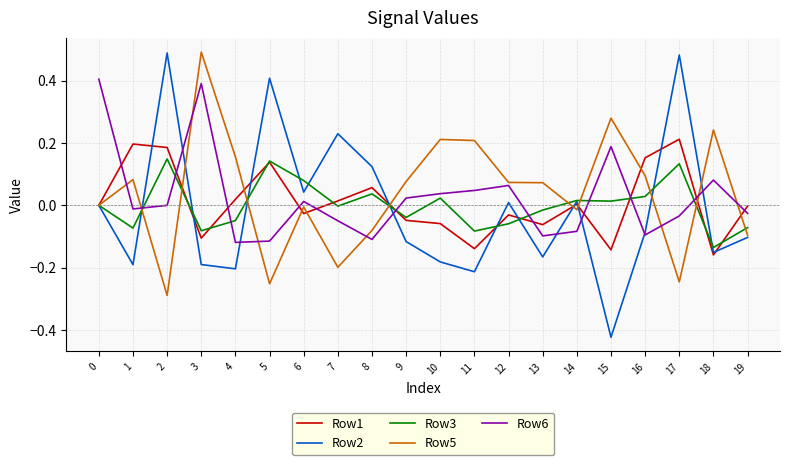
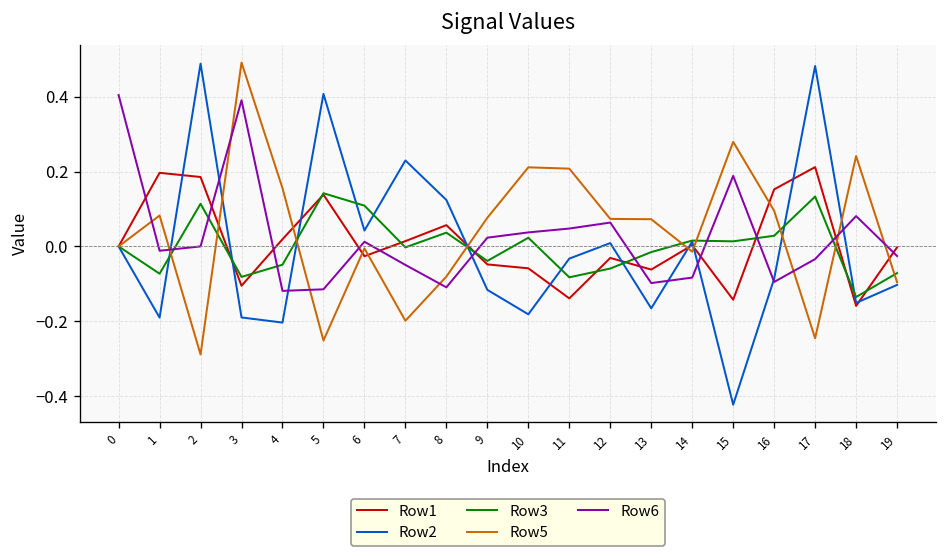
Row3, 2: 0.15 -> 0.11
Row3, 6: 0.08 -> 0.11
Row2, 11: -0.21 -> -0.03
